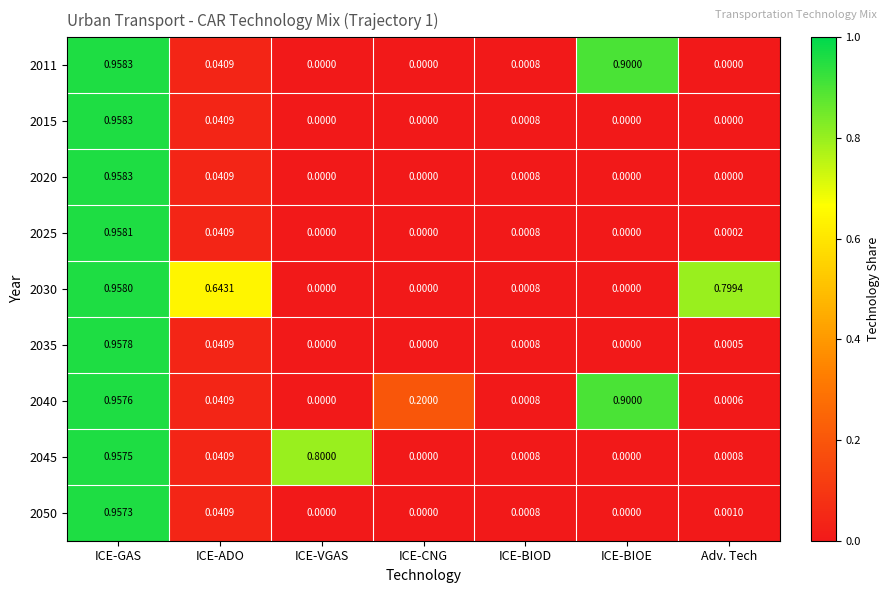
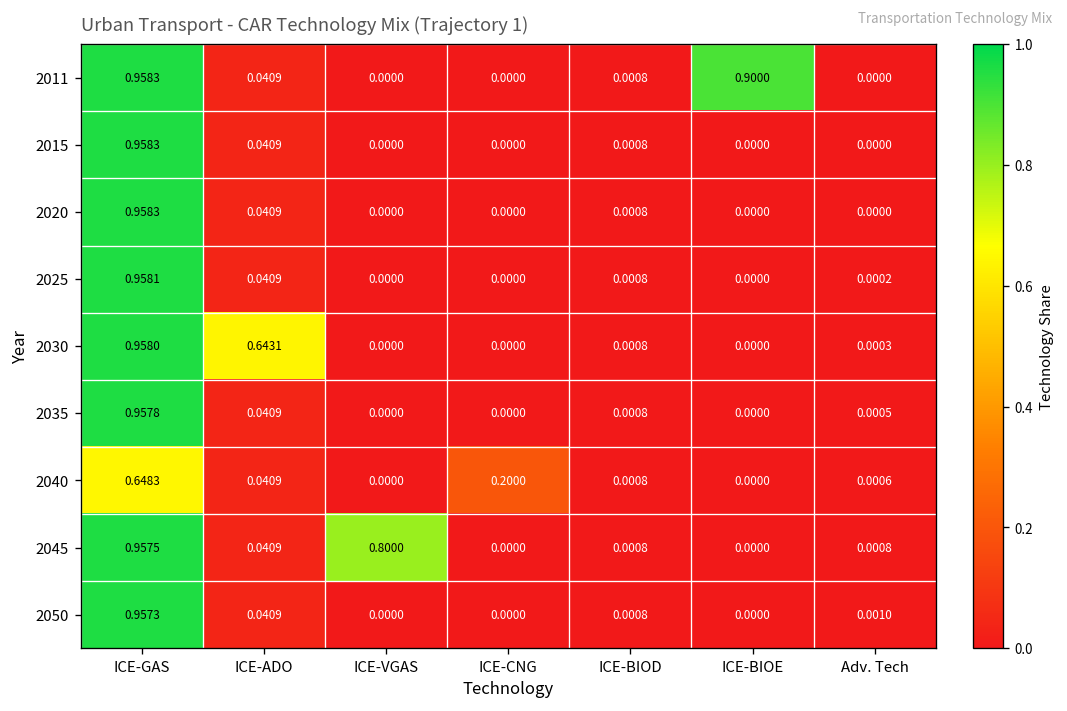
2030, Adv. Tech: 0.7994 -> 0.0003
2040, ICE-GAS: 0.9576 -> 0.6483
2040, ICE-BIOE: 0.9000 -> 0.0000
